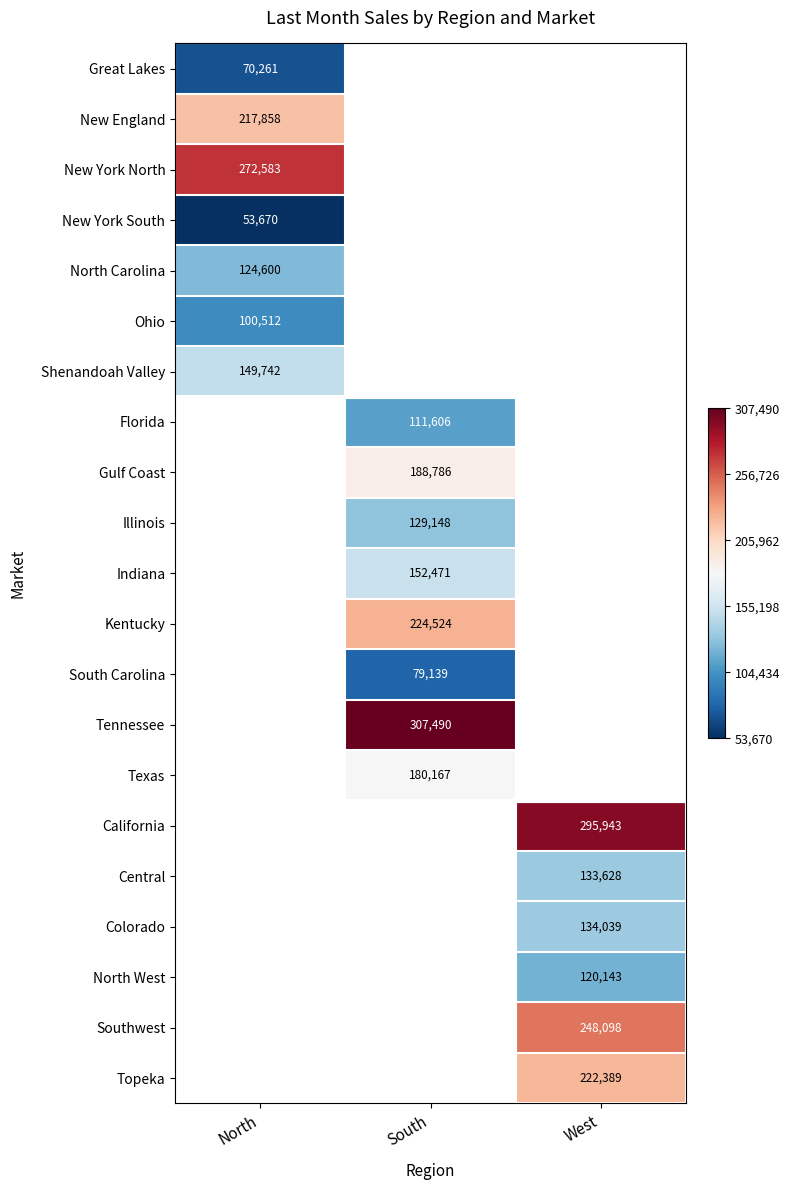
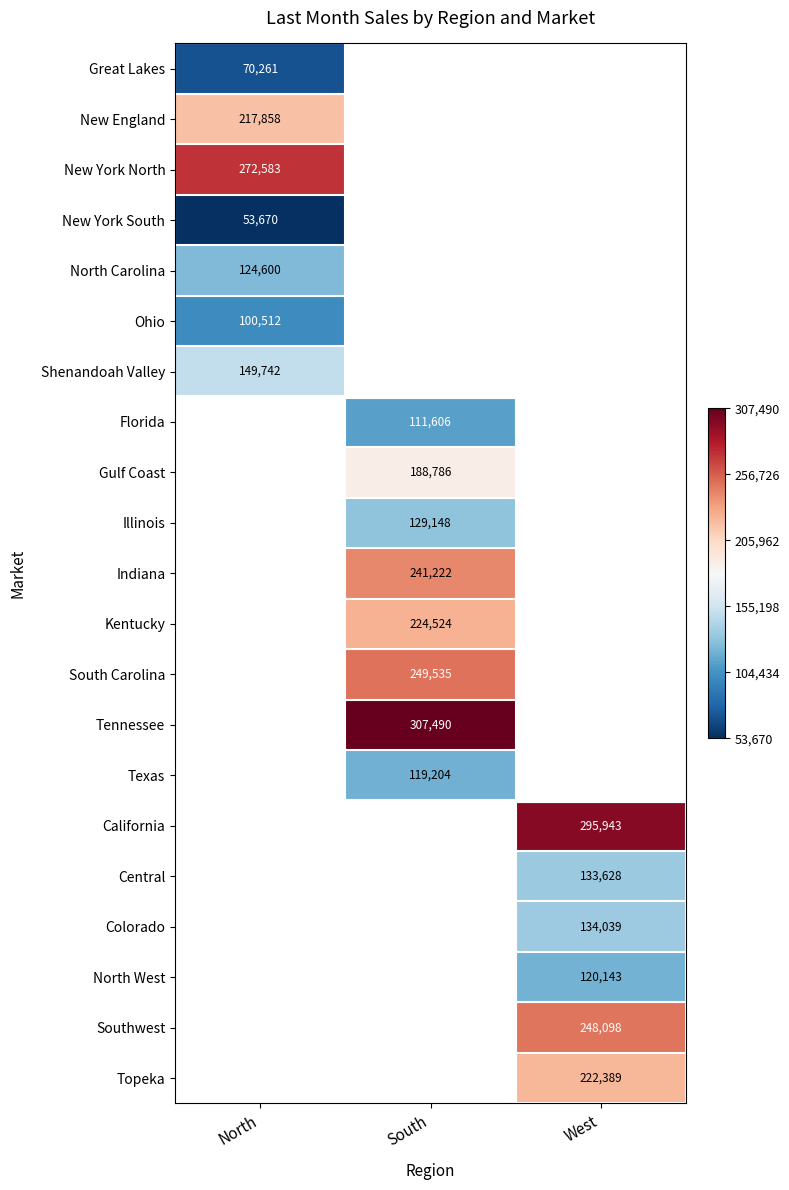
Indiana, South: 152,471 -> 241,222
South Carolina, South: 79,139 -> 249,535
Texas, South: 180,167 -> 119,204
